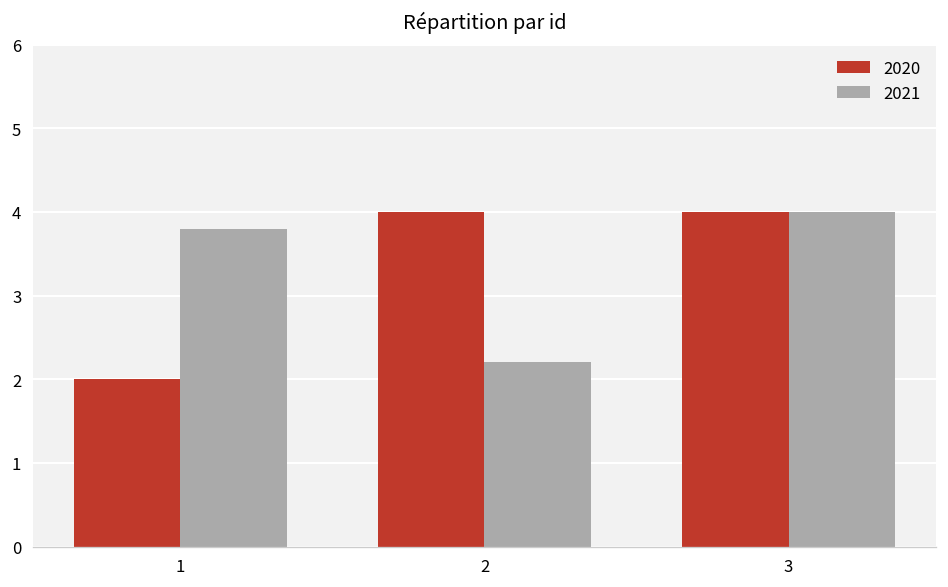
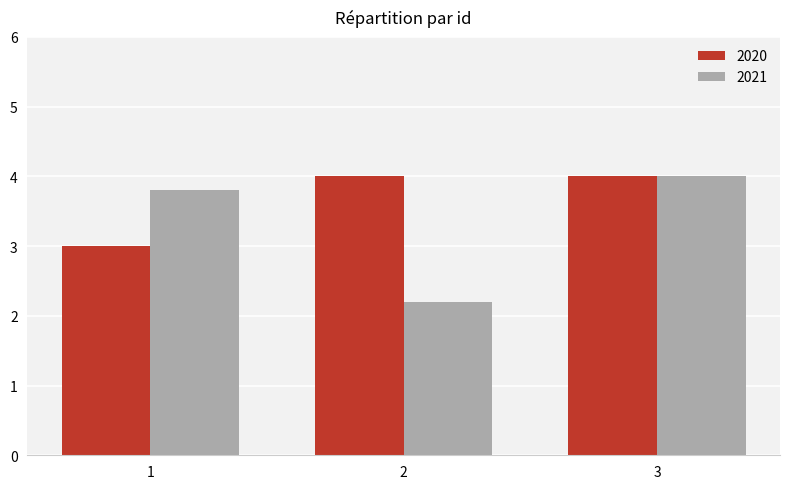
2020, 1: 2 -> 3
